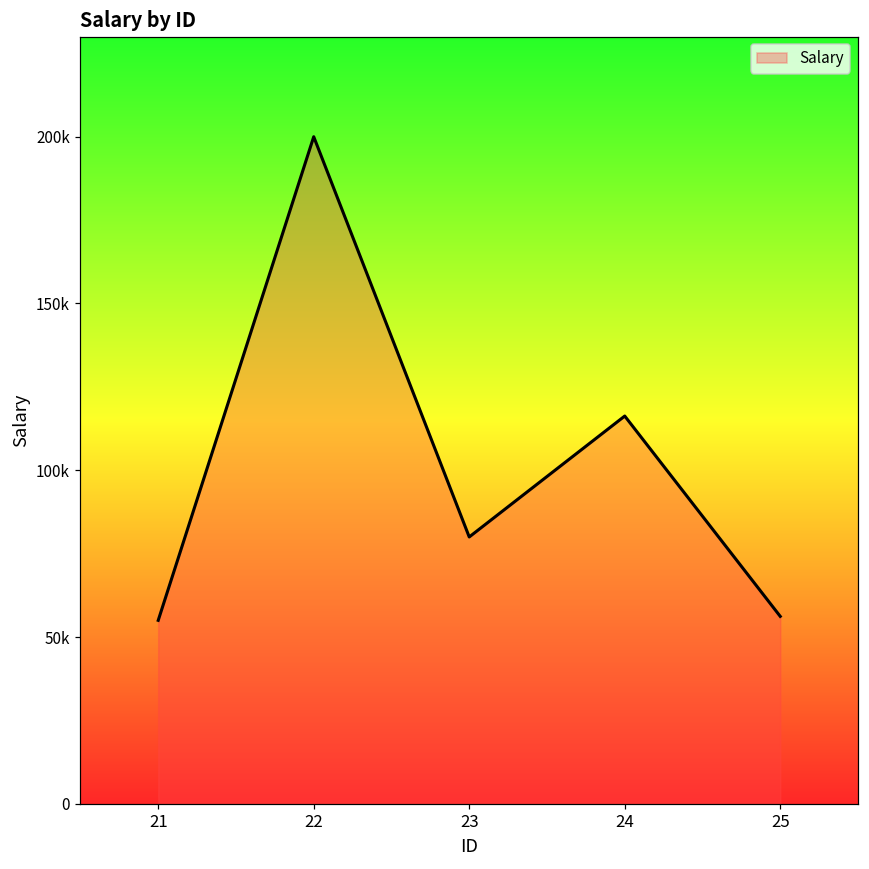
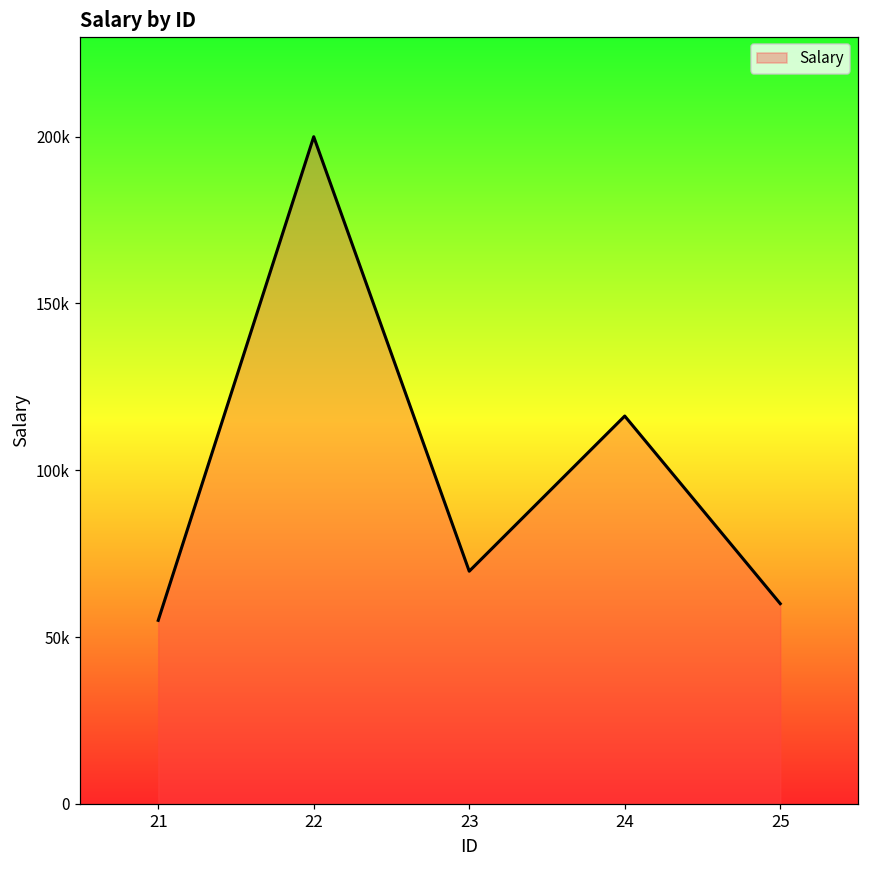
23: 80000 -> 70000
25: 56000 -> 60000
